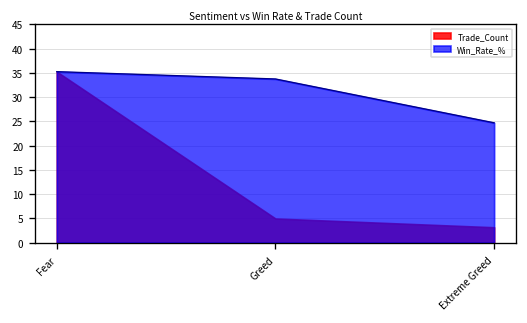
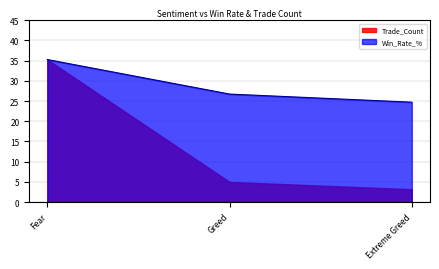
Win_Rate_%, Greed: 34 -> 27
